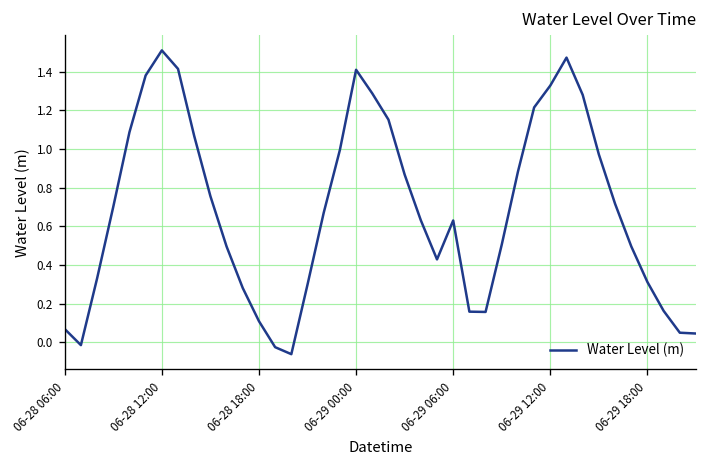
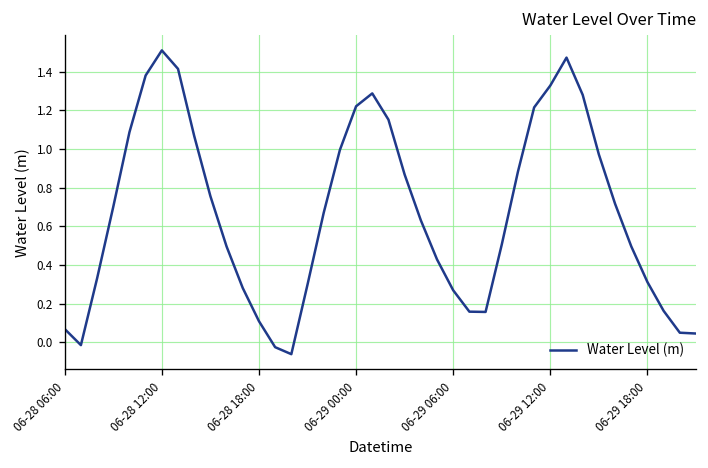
06-29 00:00: 1.41 -> 1.22
06-29 06:00: 0.63 -> 0.27
